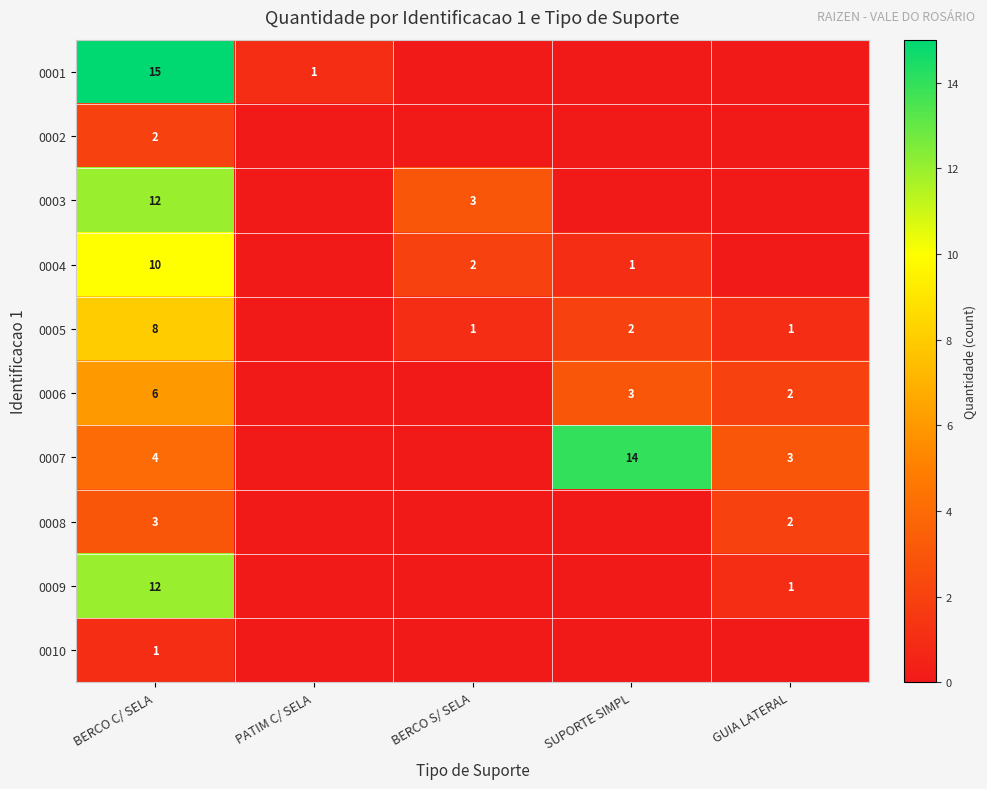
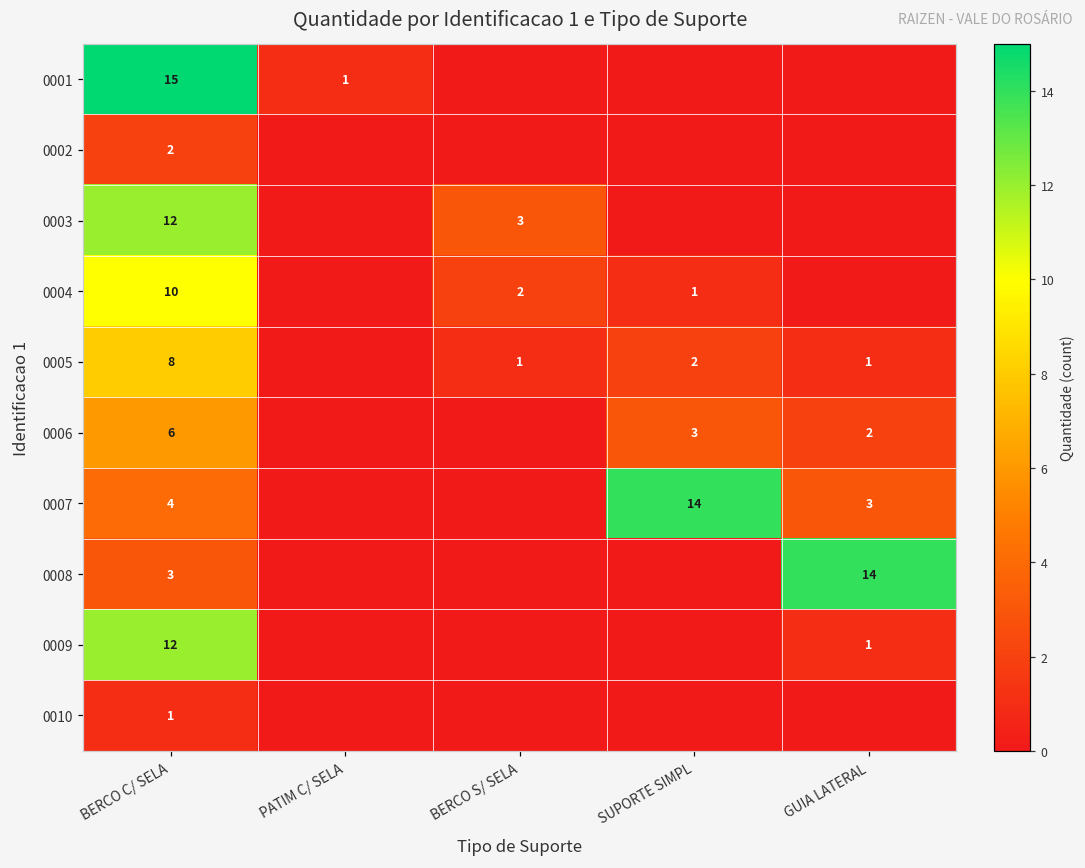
0008, GUIA LATERAL: 2 -> 14
